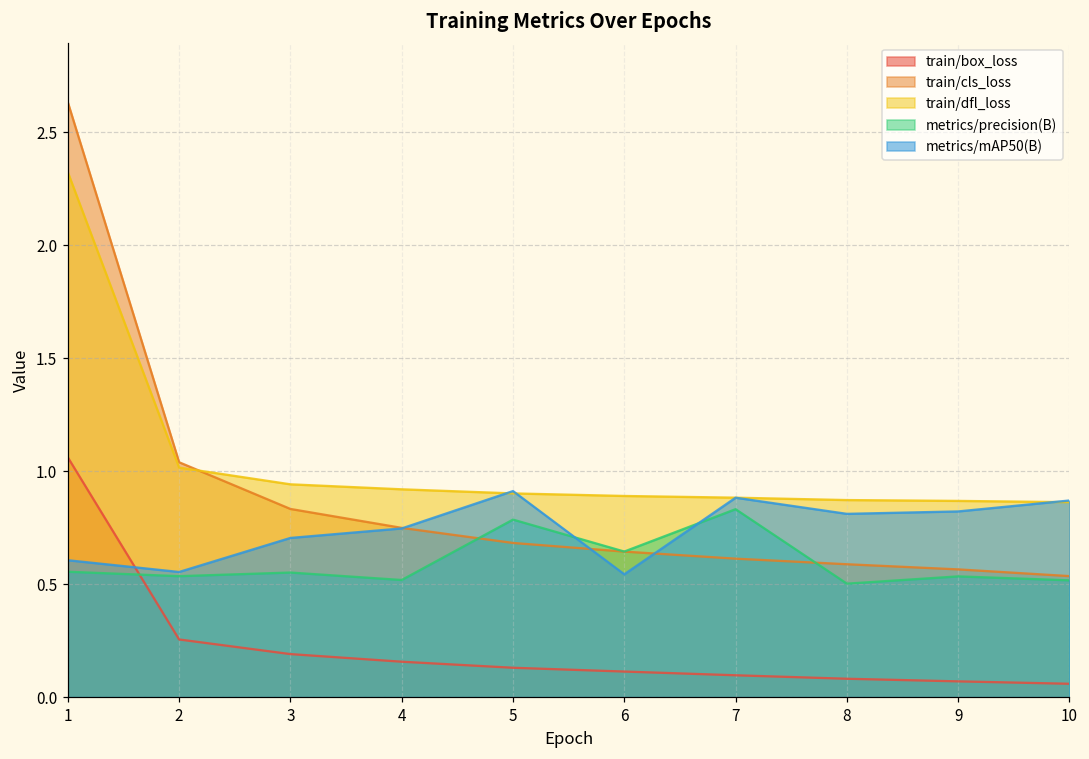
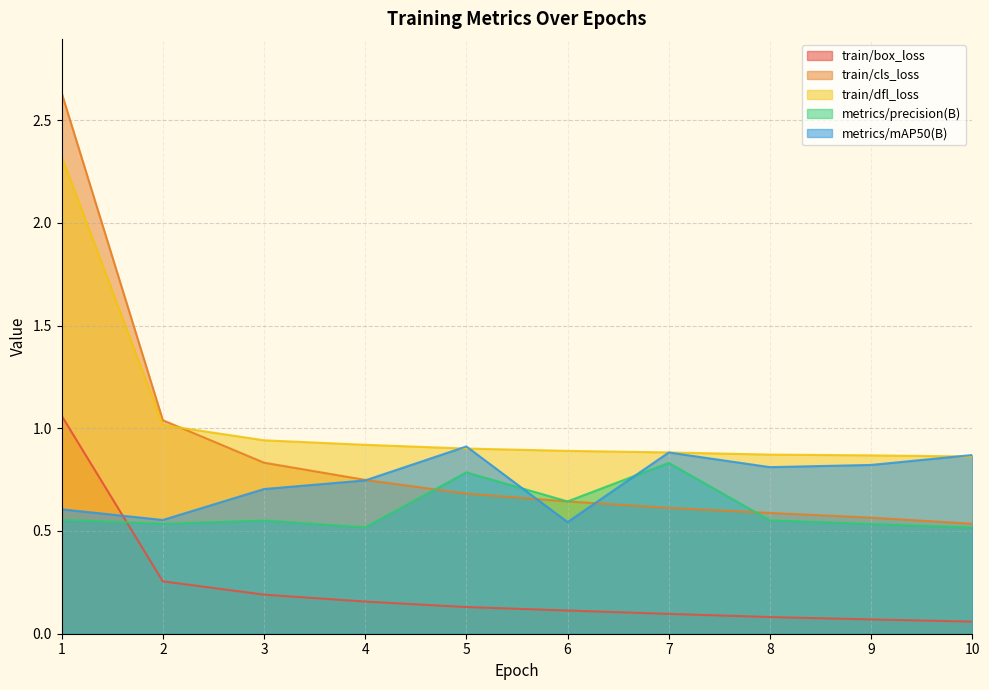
metrics/precision(B), 8: 0.50 -> 0.55
